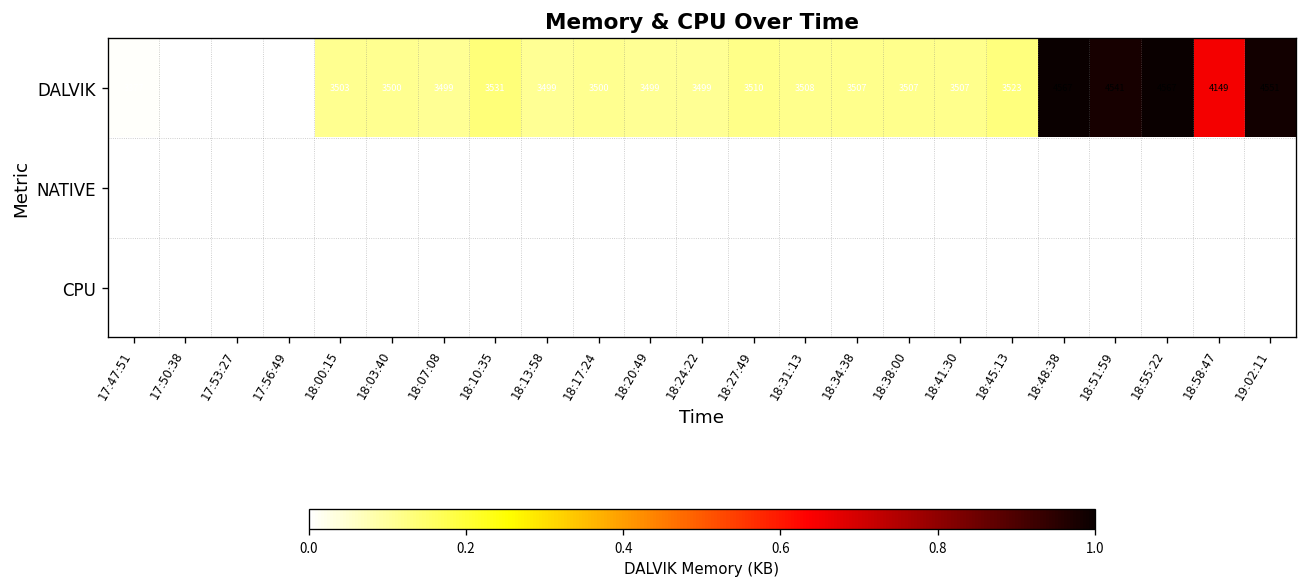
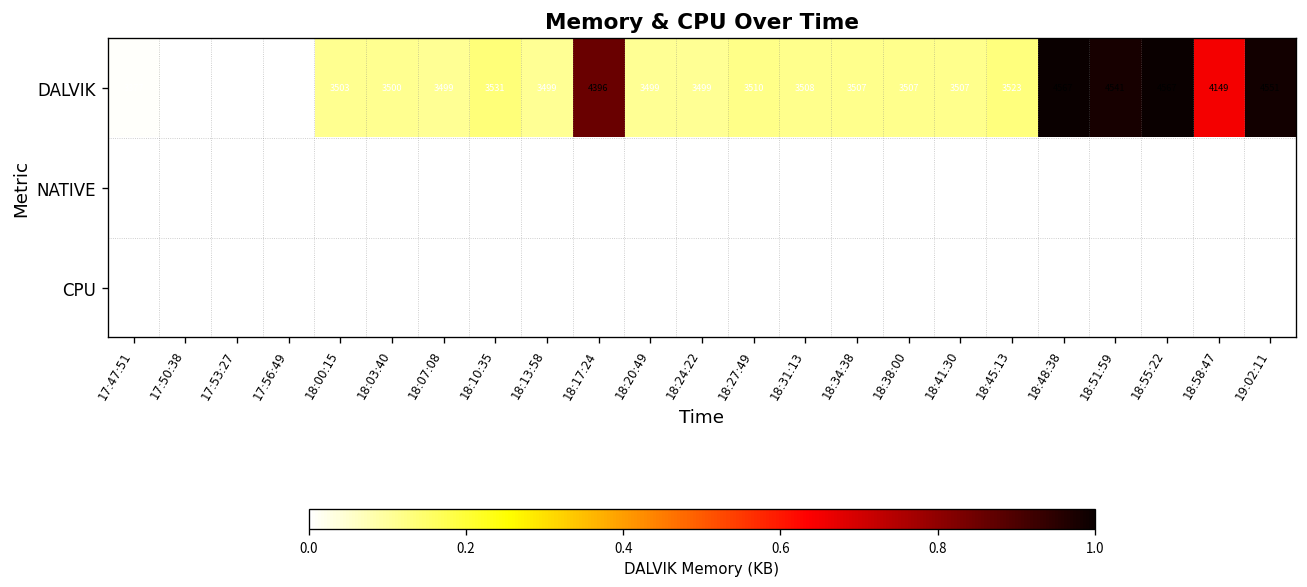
DALVIK, 18:17:24: 3500 -> 4396
